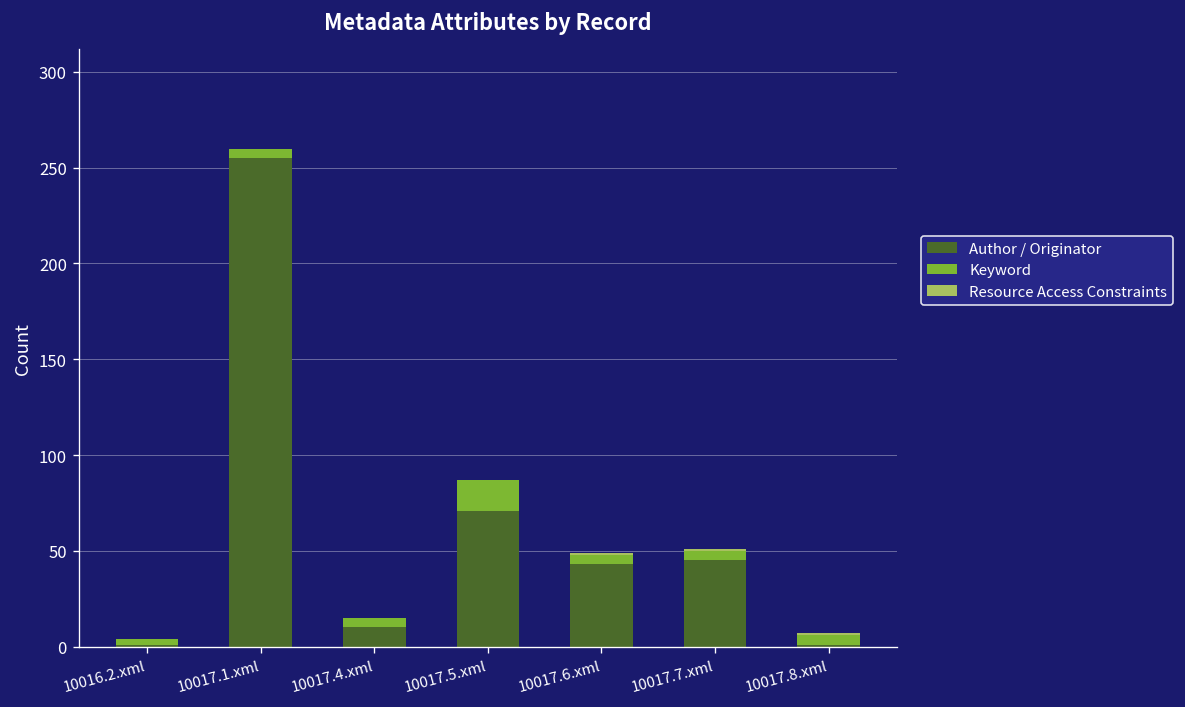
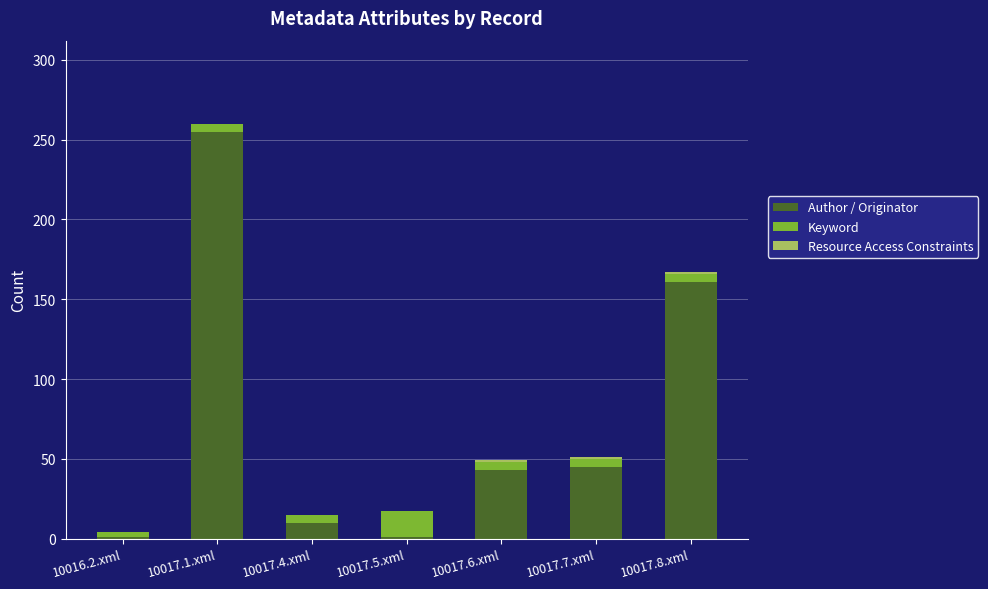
Author / Originator, 10017.5.xml: 71 -> 1
Author / Originator, 10017.8.xml: 1 -> 161
